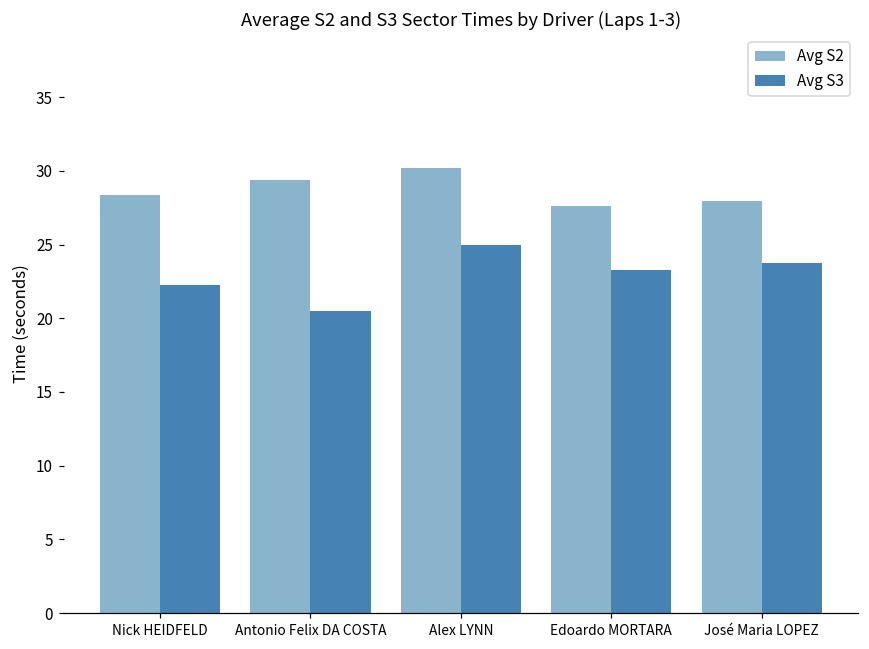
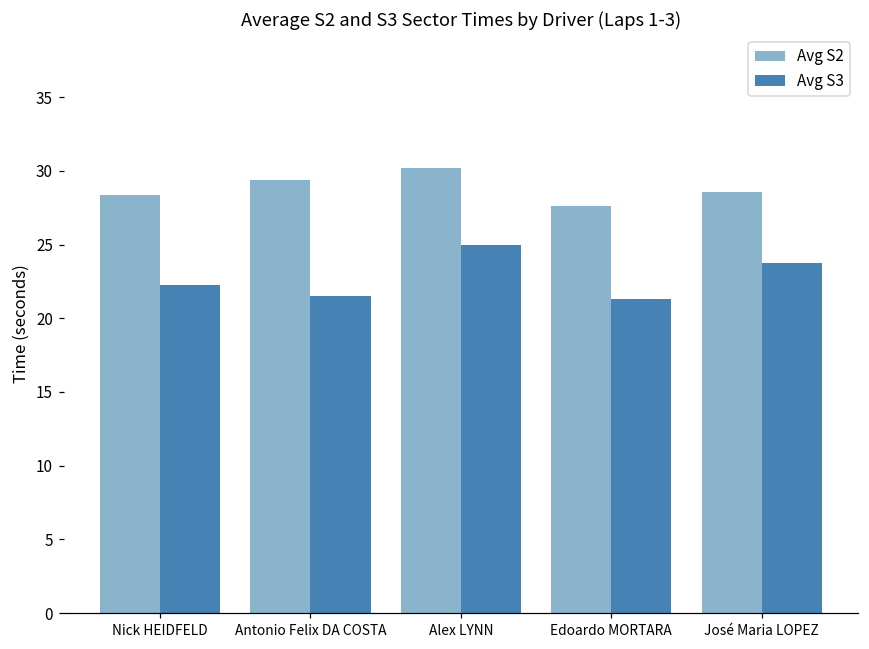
Avg S3, Antonio Felix DA COSTA: 20.5 -> 21.5
Avg S3, Edoardo MORTARA: 23.3 -> 21.3
Avg S2, José Maria LOPEZ: 27.9 -> 28.6
